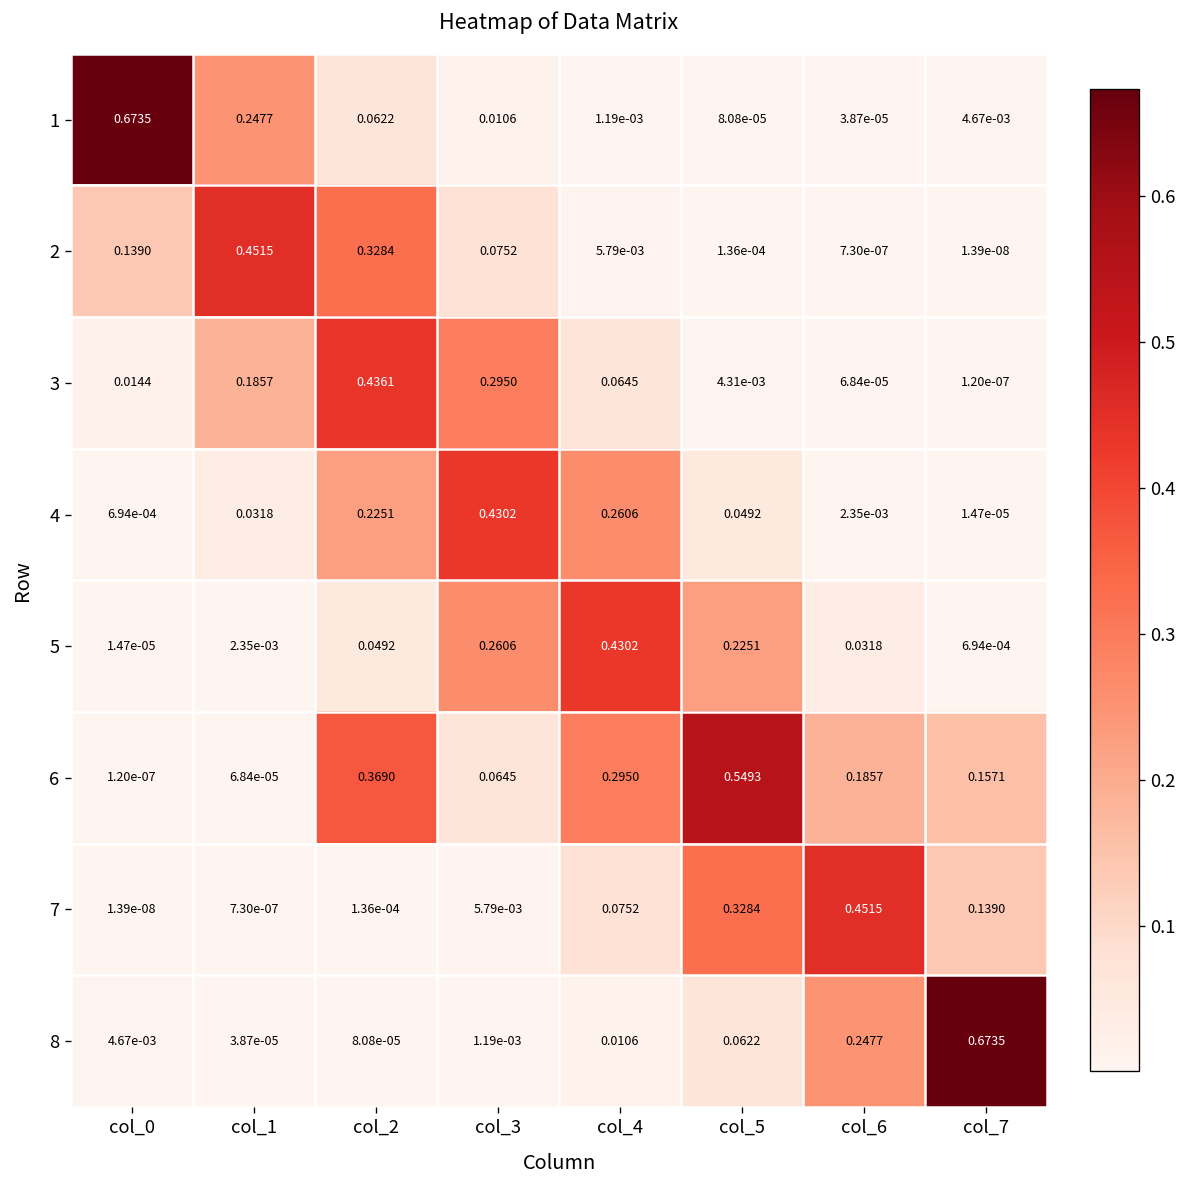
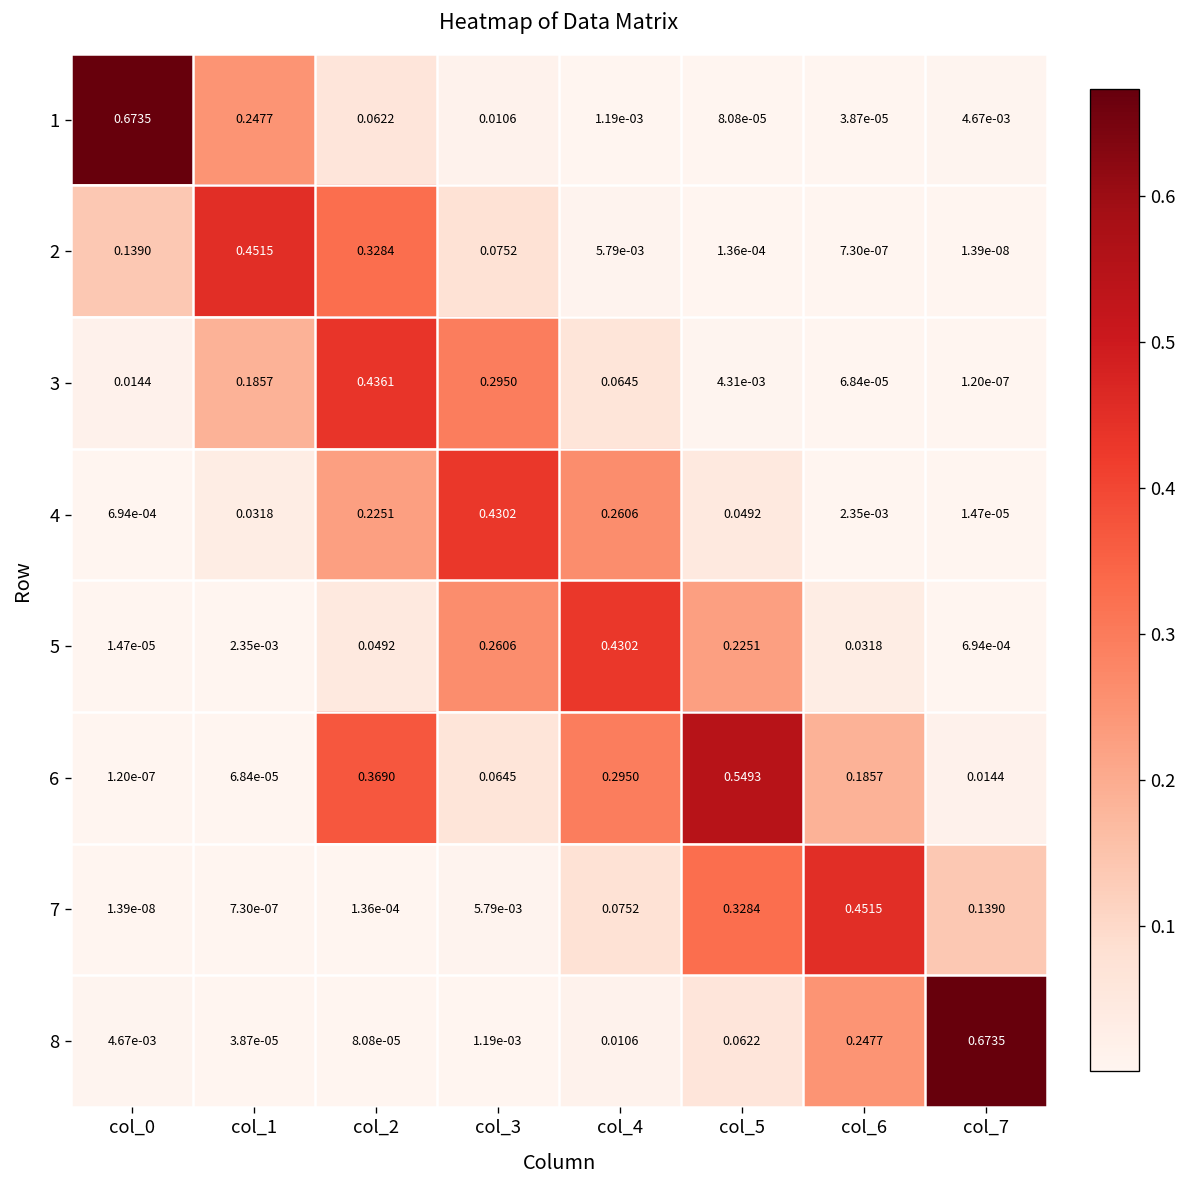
6, col_7: 0.1571 -> 0.0144
